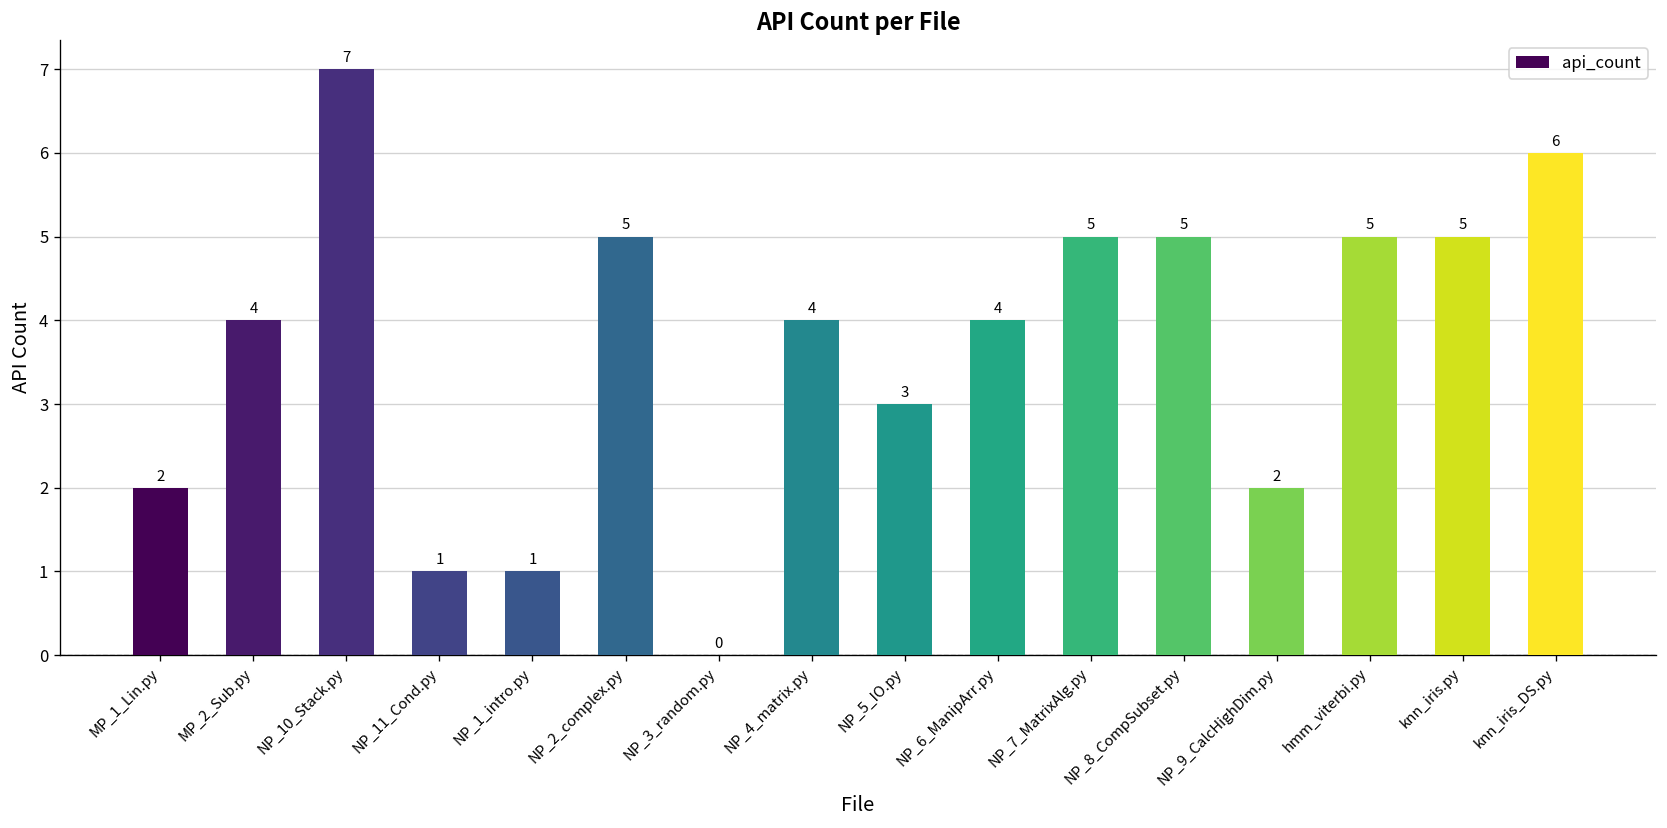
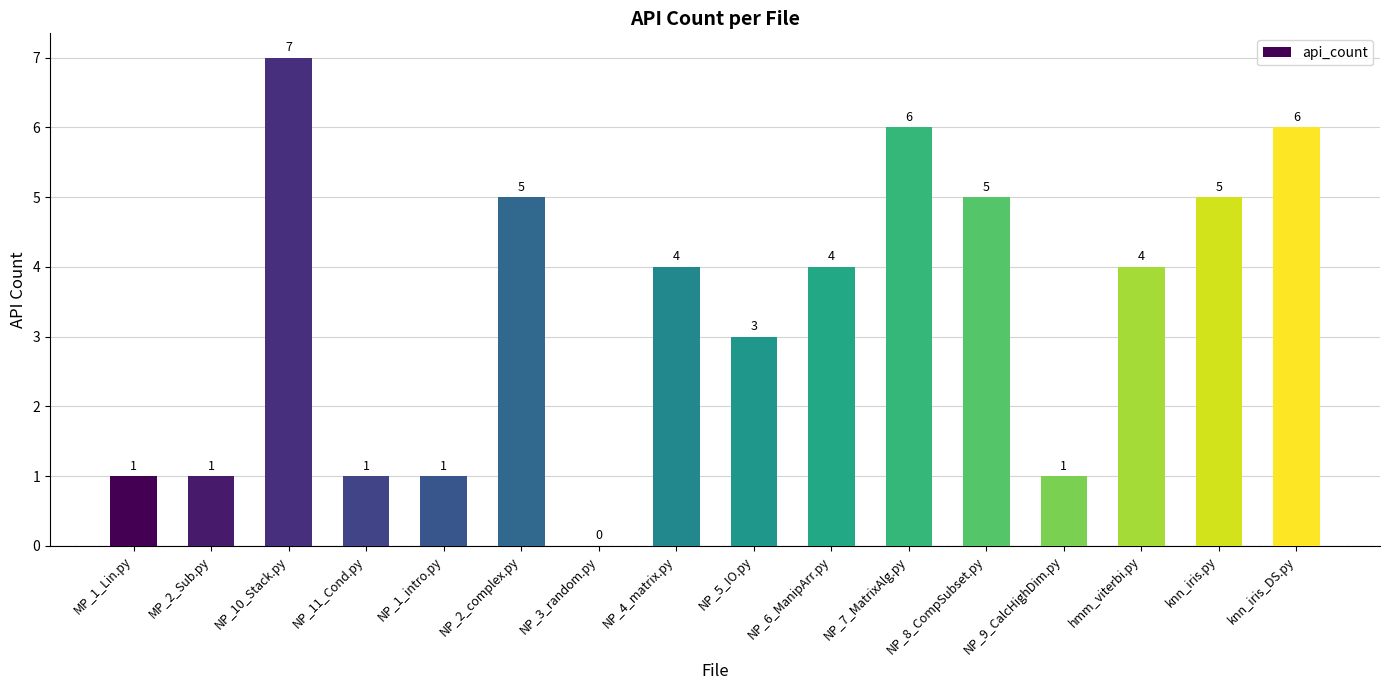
MP_1_Lin.py: 2 -> 1
MP_2_Sub.py: 4 -> 1
NP_7_MatrixAlg.py: 5 -> 6
NP_9_CalcHighDim.py: 2 -> 1
hmm_viterbi.py: 5 -> 4
